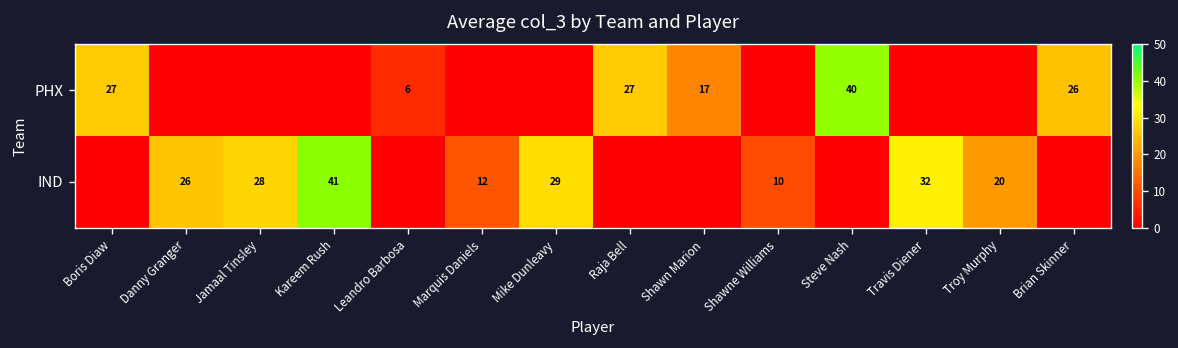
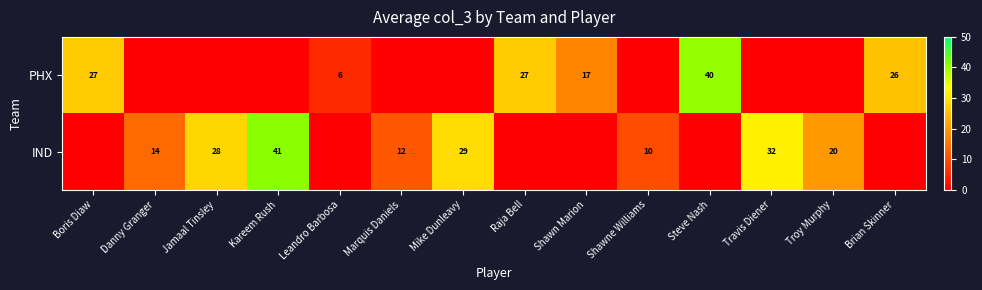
IND, Danny Granger: 26 -> 14
